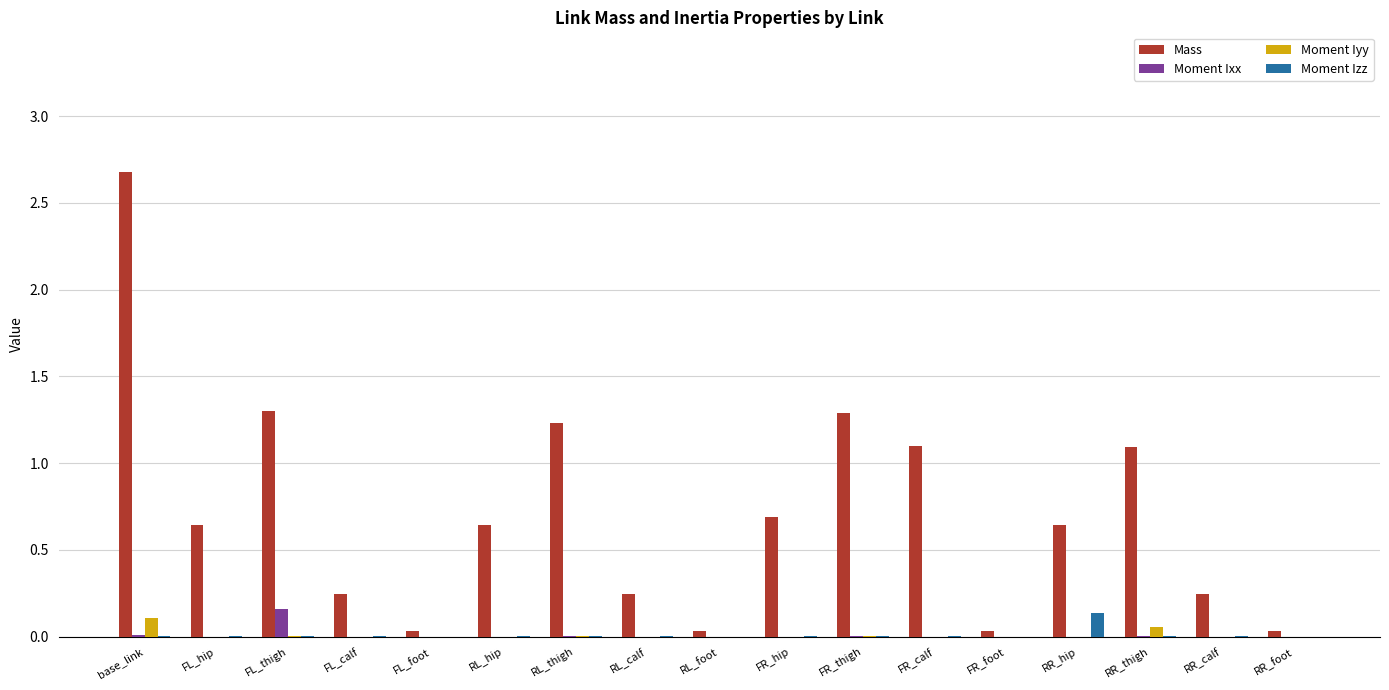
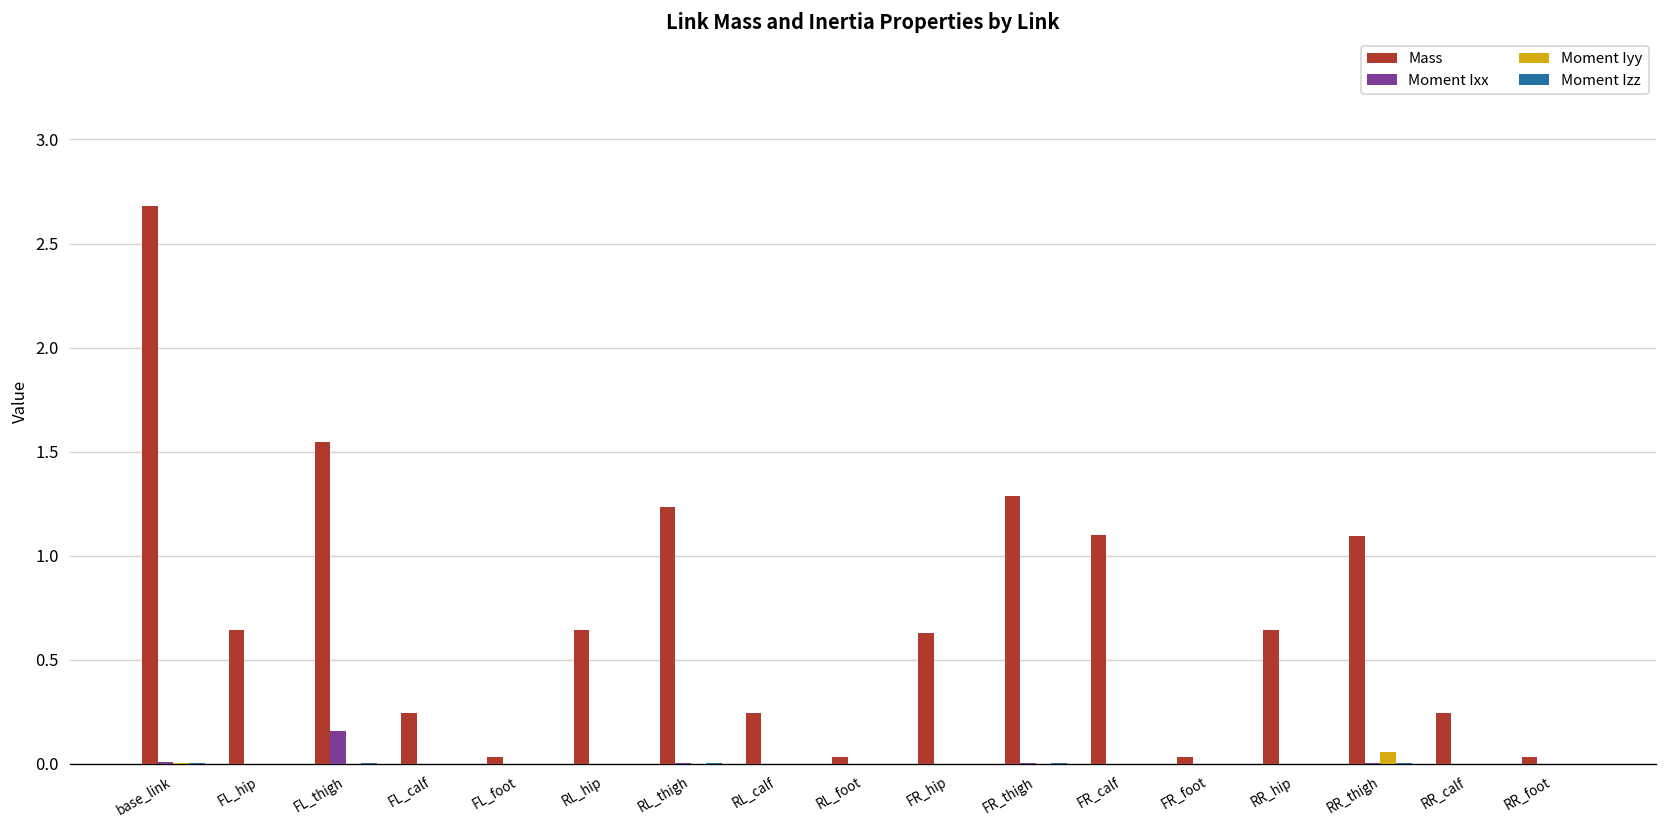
Moment Iyy, base_link: 0.11 -> 0.01
Mass, FL_thigh: 1.30 -> 1.55
Mass, FR_hip: 0.69 -> 0.63
Moment Izz, RR_hip: 0.14 -> 0.00
